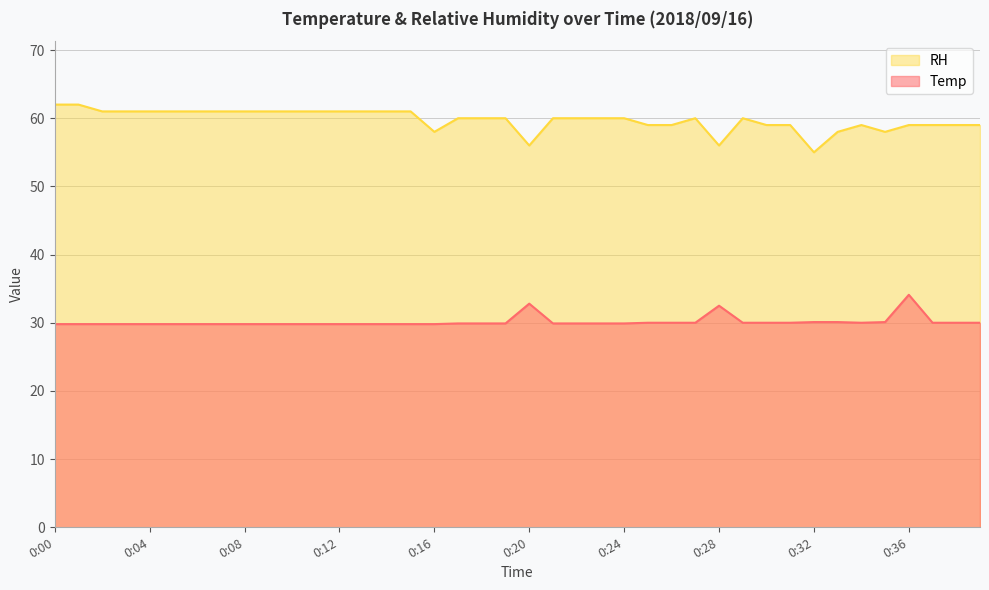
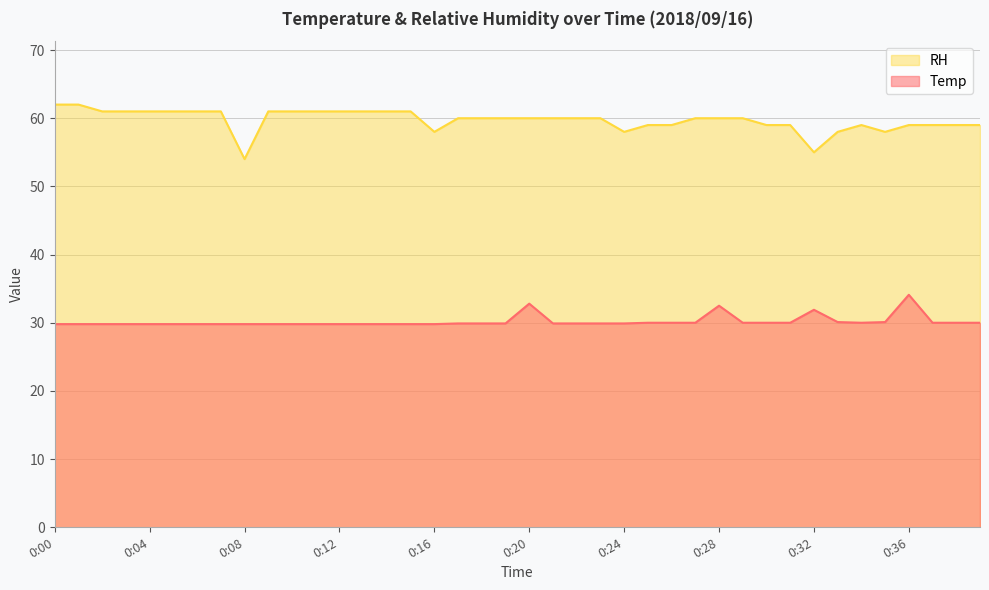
RH, 0:08: 61 -> 54
RH, 0:20: 56 -> 60
RH, 0:24: 60 -> 58
RH, 0:28: 56 -> 60
Temp, 0:32: 30 -> 32
